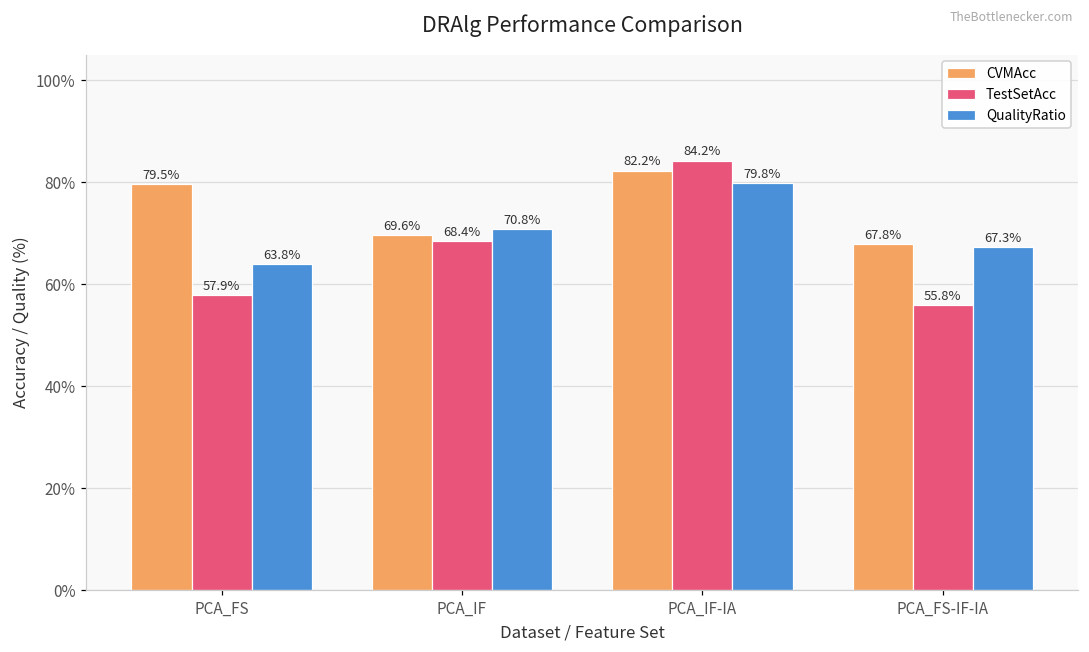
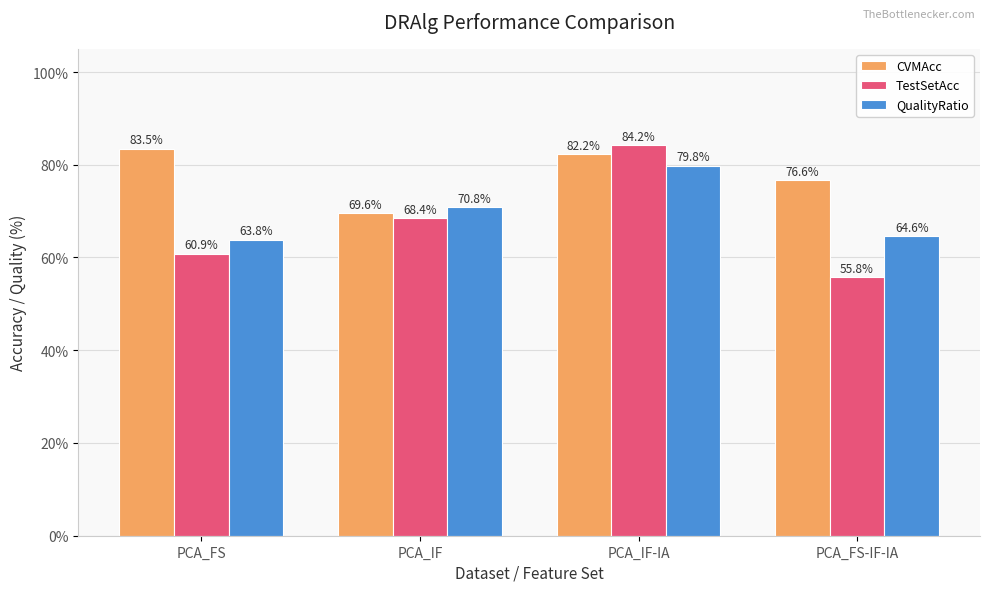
CVMAcc, PCA_FS: 79.5% -> 83.5%
TestSetAcc, PCA_FS: 57.9% -> 60.9%
CVMAcc, PCA_FS-IF-IA: 67.8% -> 76.6%
QualityRatio, PCA_FS-IF-IA: 67.3% -> 64.6%
